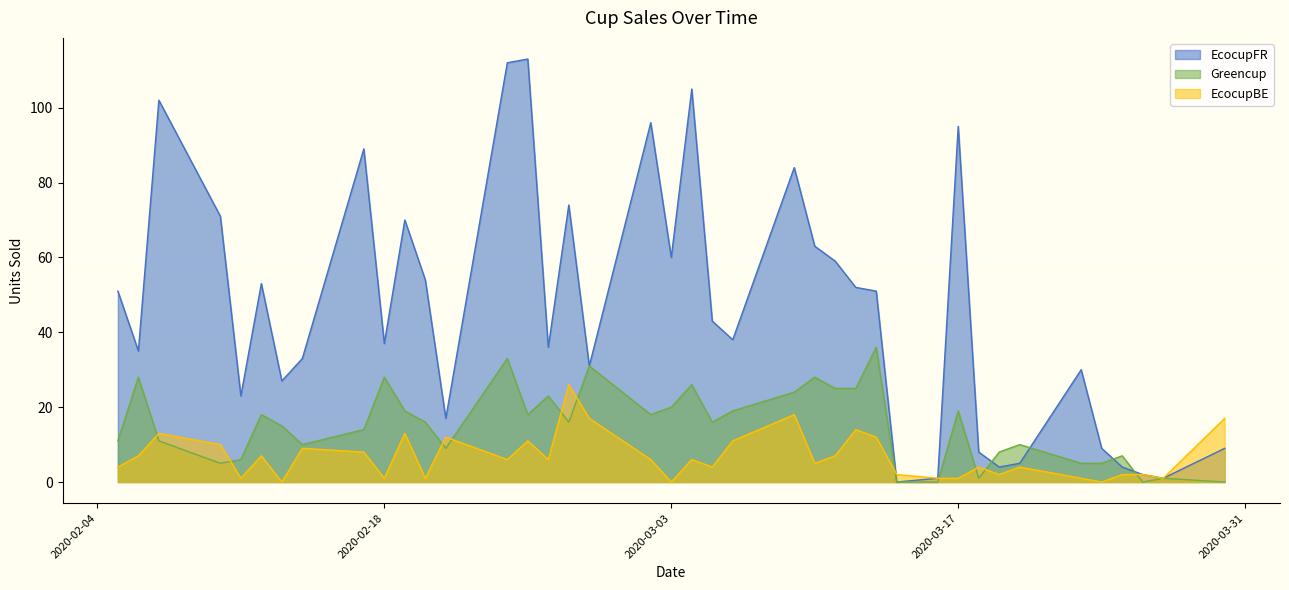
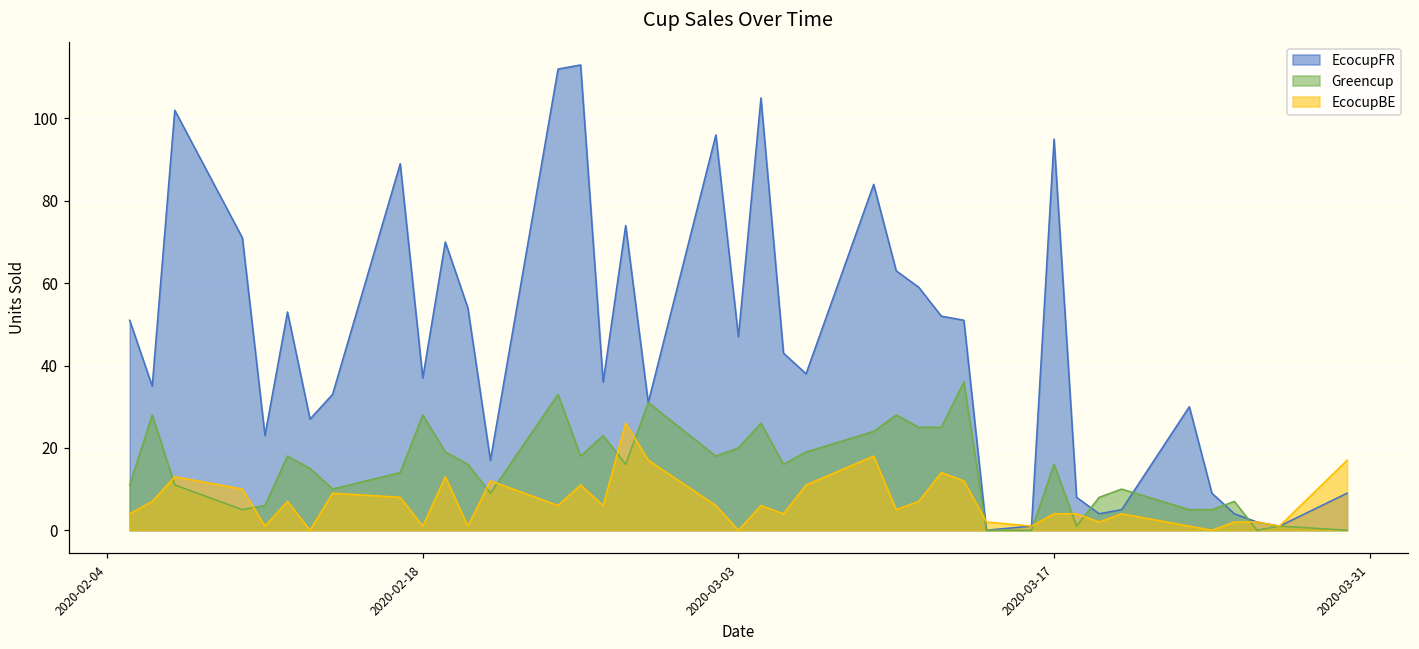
EcocupFR, 2020-03-03: 60 -> 47
Greencup, 2020-03-17: 19 -> 16
EcocupBE, 2020-03-17: 1 -> 4
